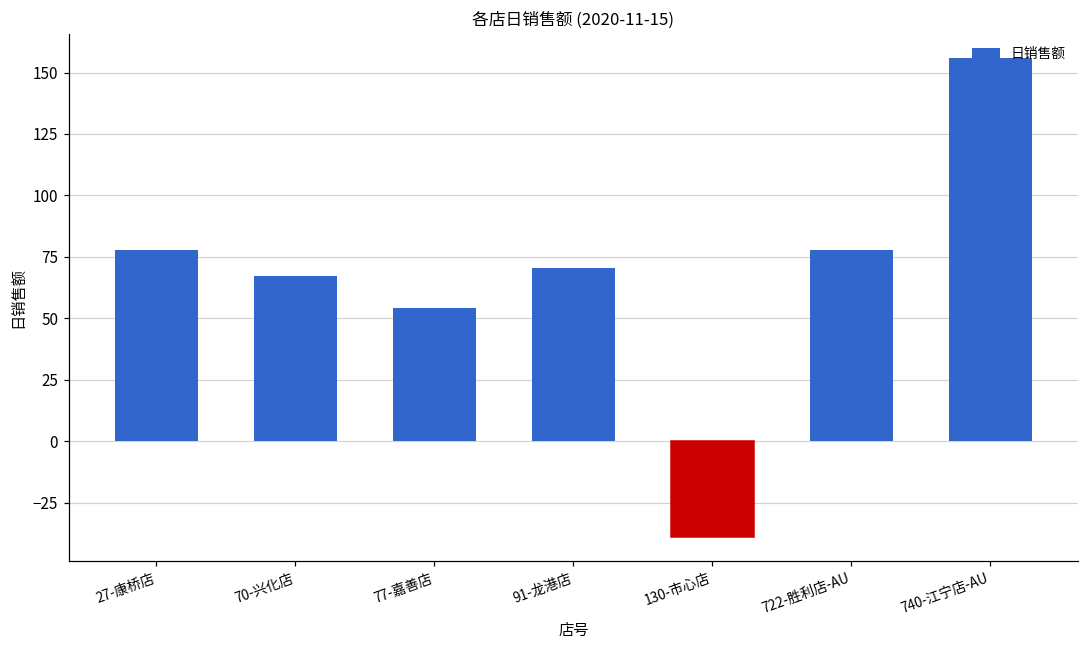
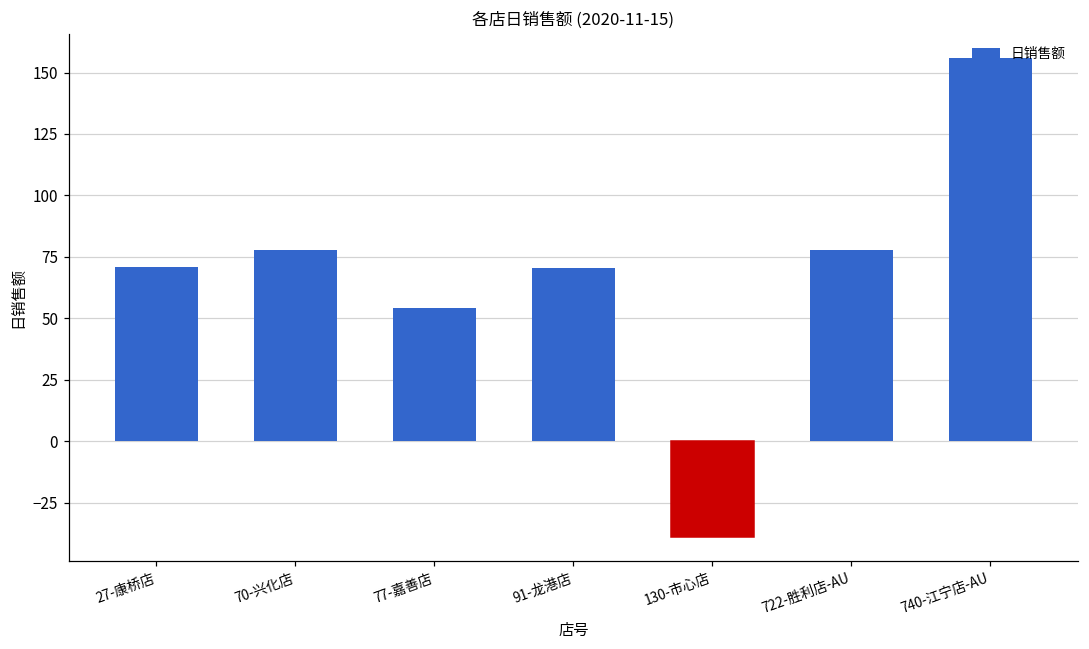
27-康桥店: 78 -> 71
70-兴化店: 67 -> 78
